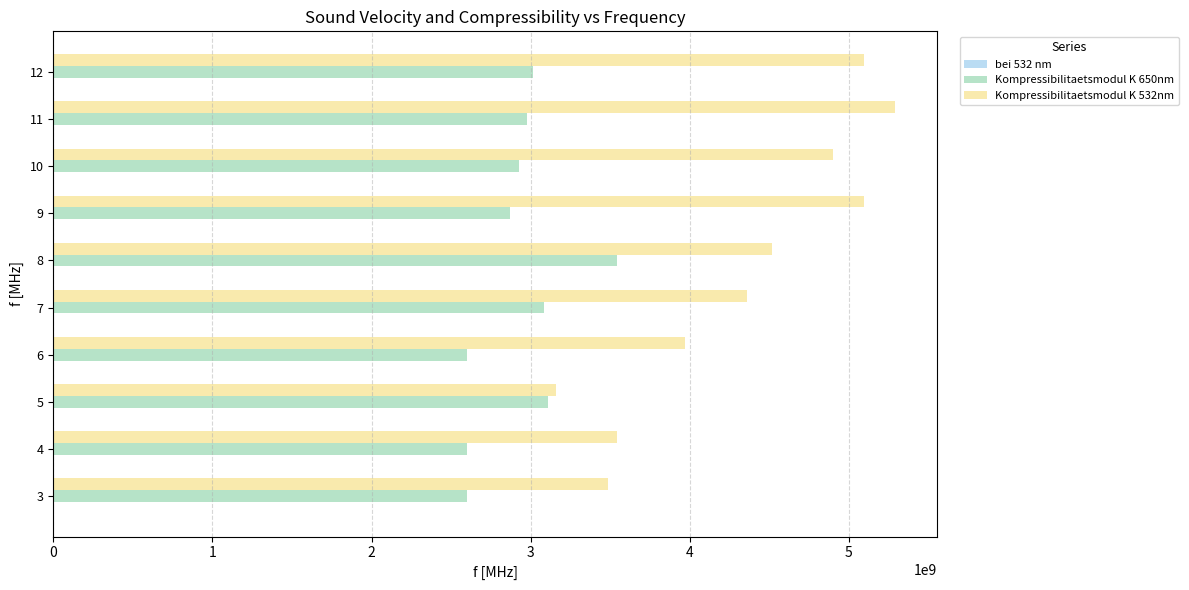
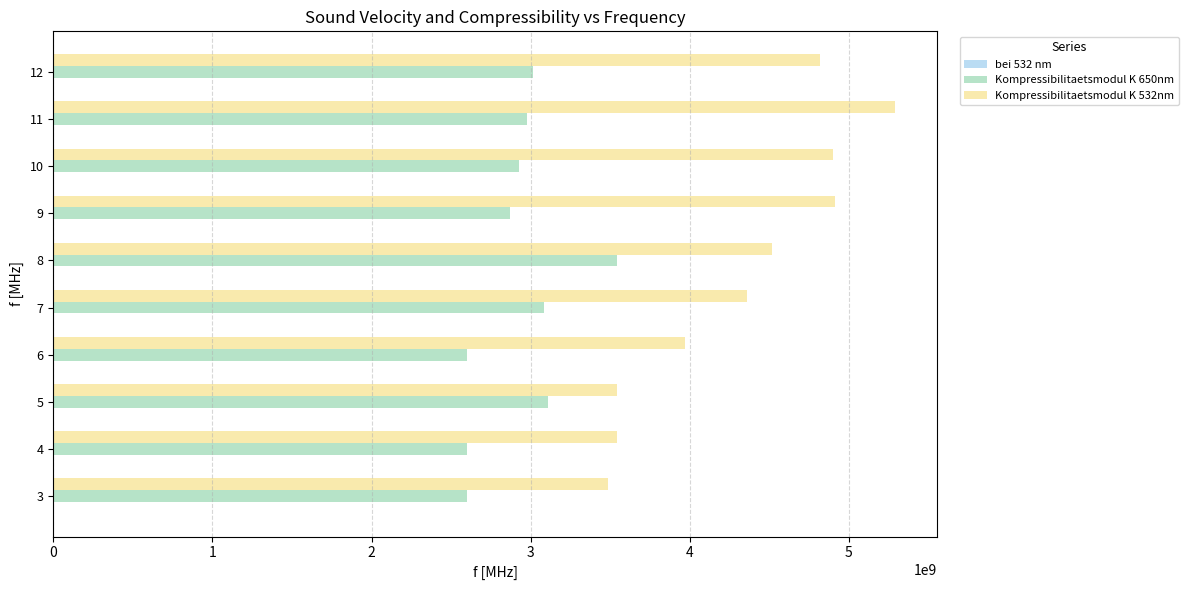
Kompressibilitaetsmodul K 532nm, 12: 5100000000 -> 4820000000
Kompressibilitaetsmodul K 532nm, 9: 5100000000 -> 4910000000
Kompressibilitaetsmodul K 532nm, 5: 3160000000 -> 3540000000
